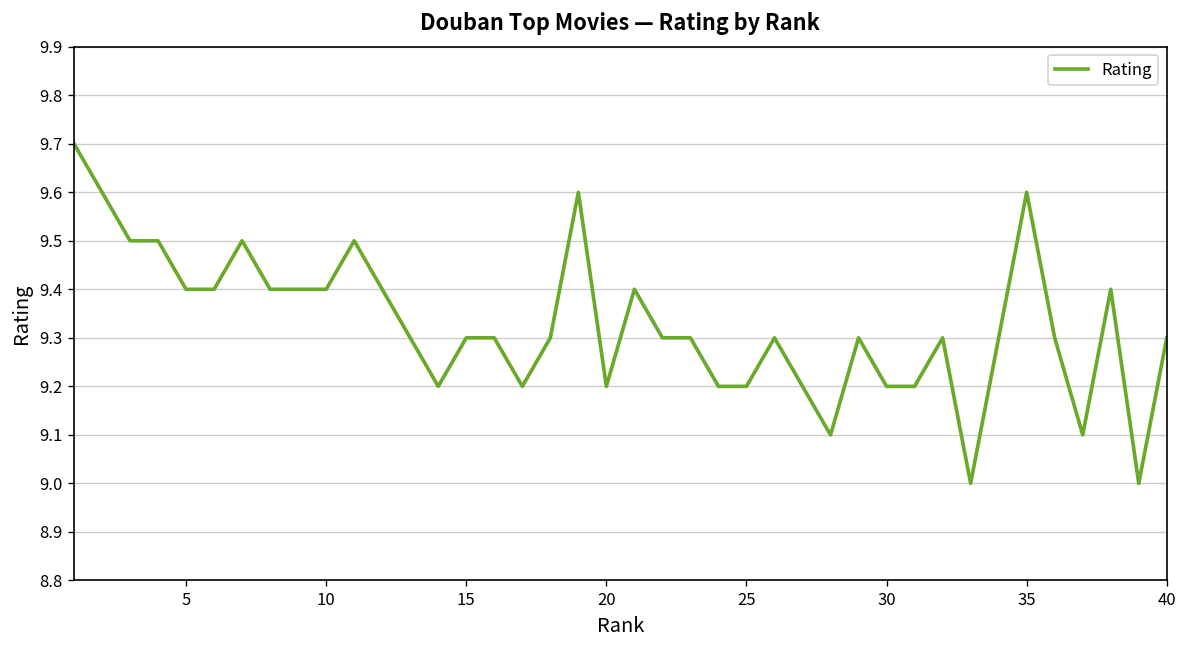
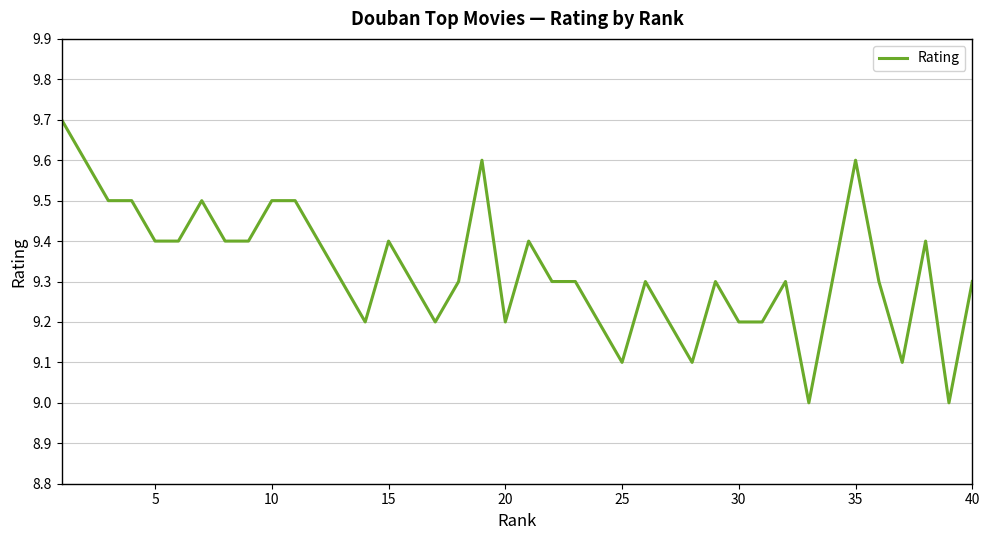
10: 9.4 -> 9.5
15: 9.3 -> 9.4
25: 9.2 -> 9.1
